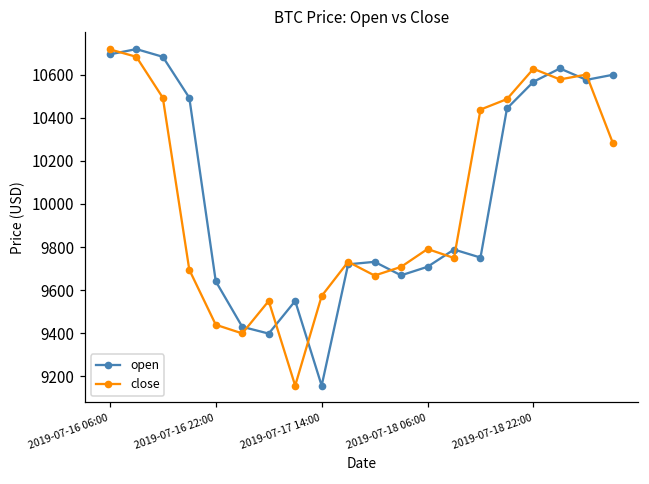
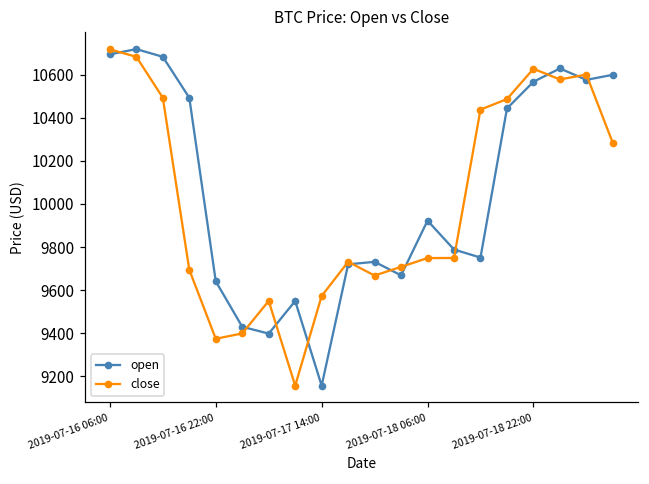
close, 2019-07-16 22:00: 9440 -> 9370
open, 2019-07-18 06:00: 9710 -> 9920
close, 2019-07-18 06:00: 9790 -> 9750
